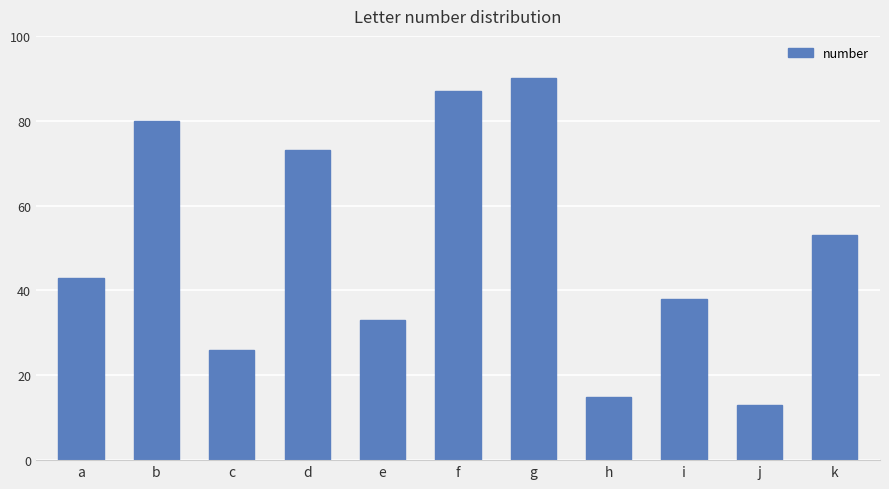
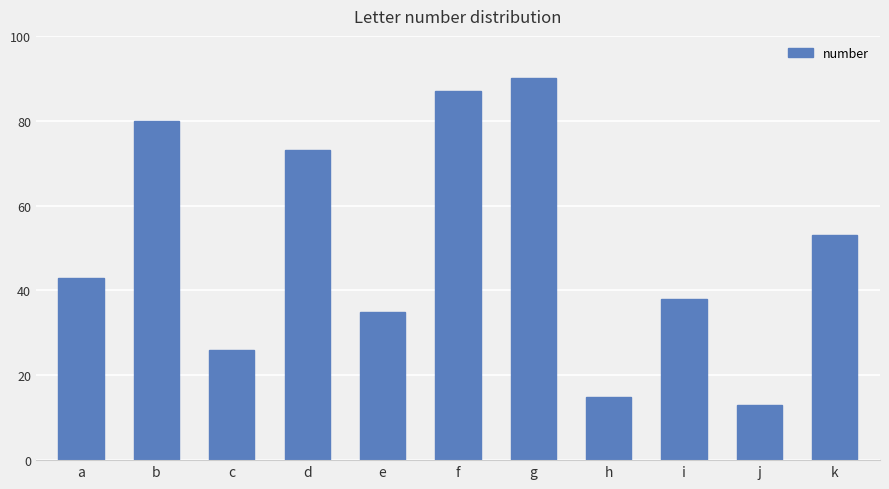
e: 33 -> 35
